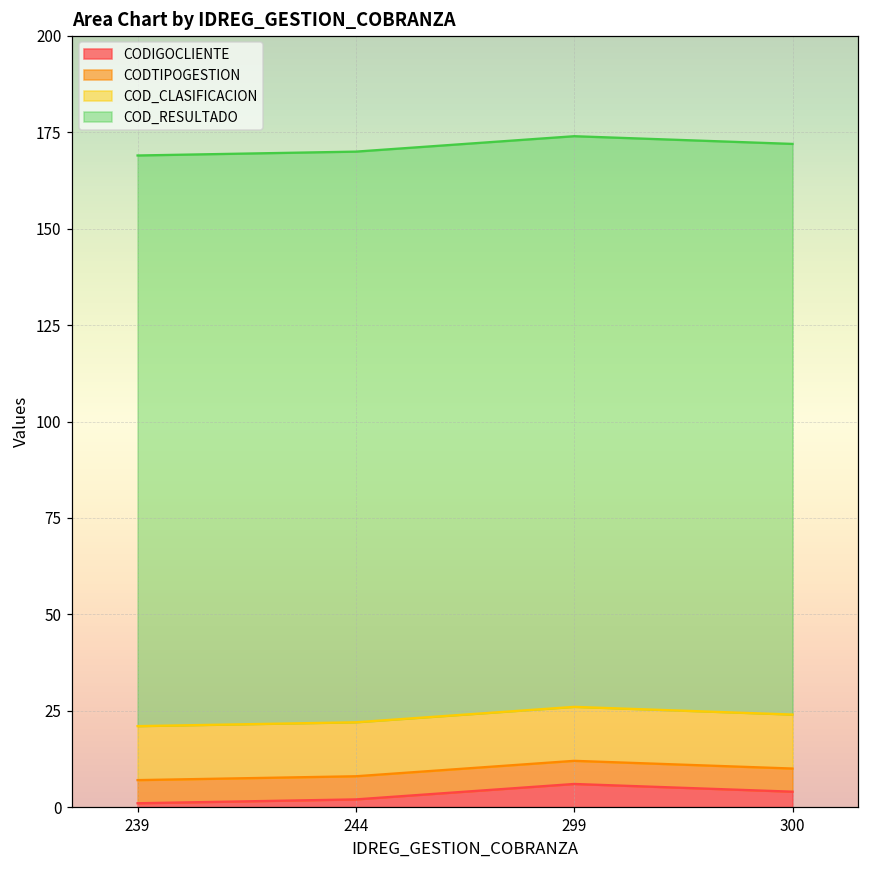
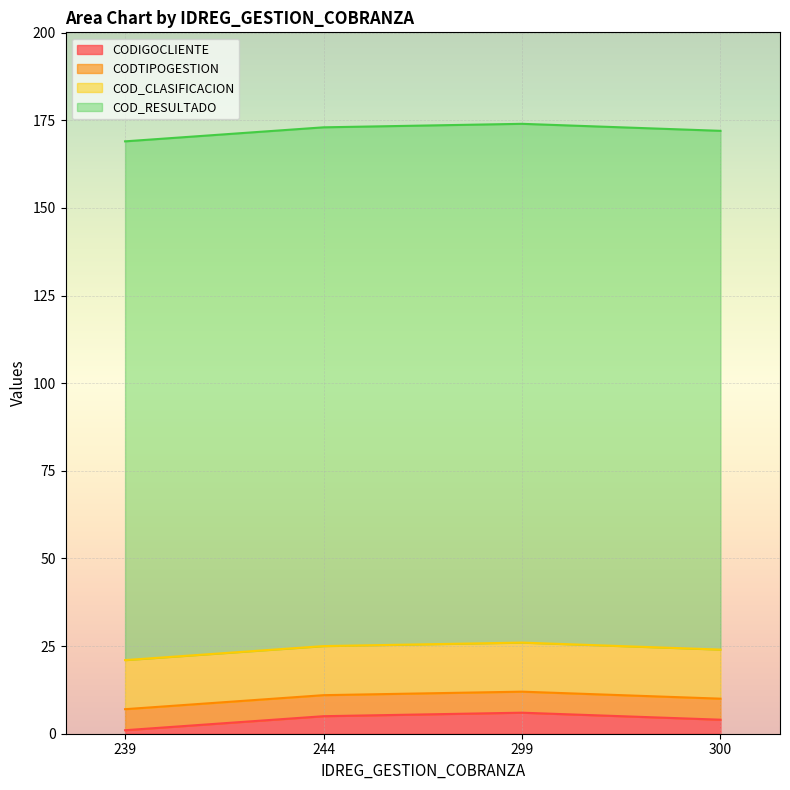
CODIGOCLIENTE, 244: 2 -> 5
